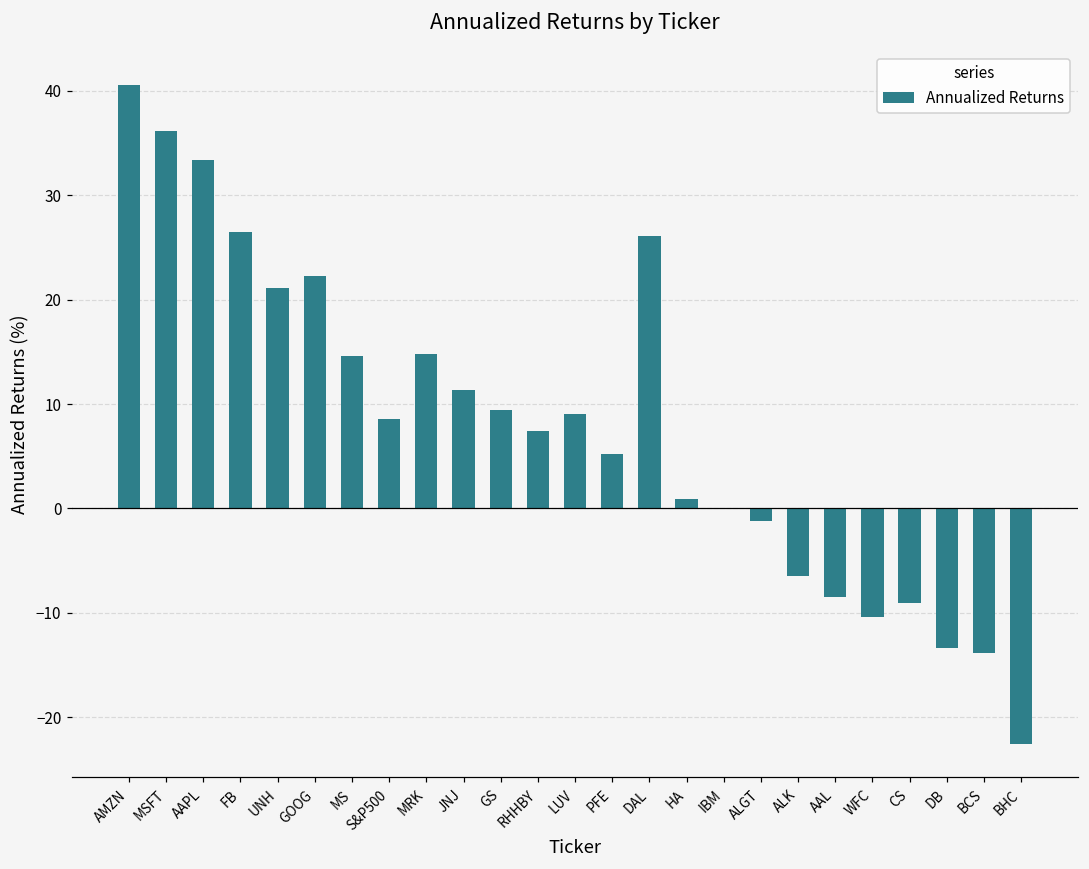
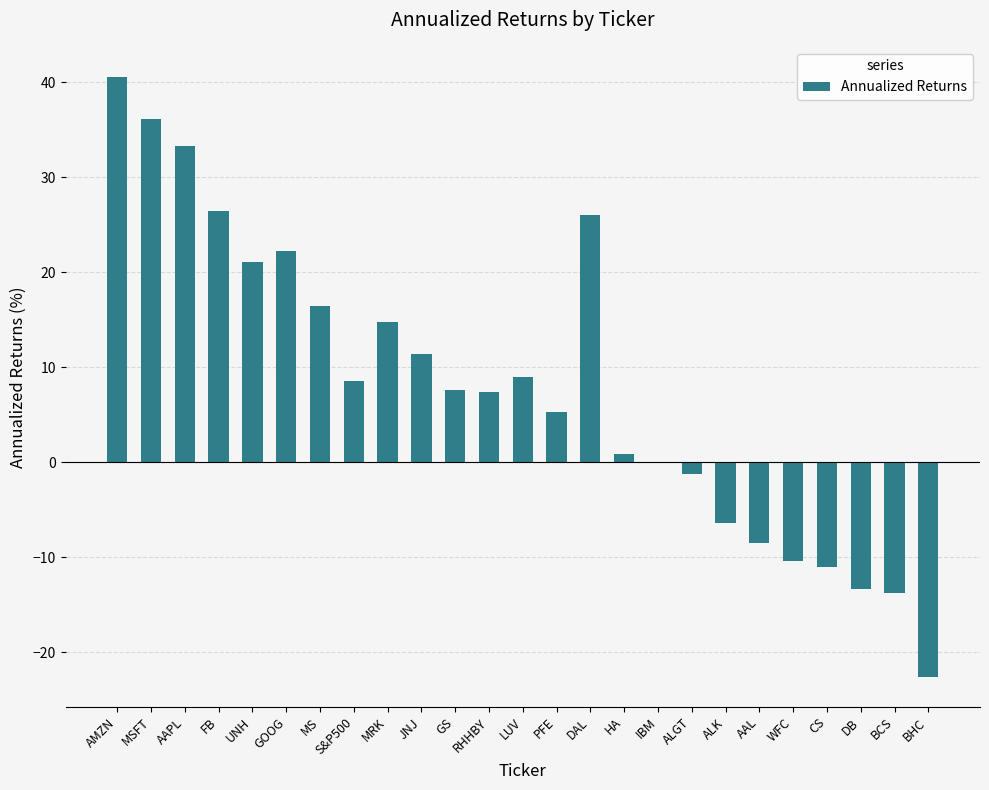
MS: 15 -> 16
GS: 9 -> 8
CS: -9 -> -11
